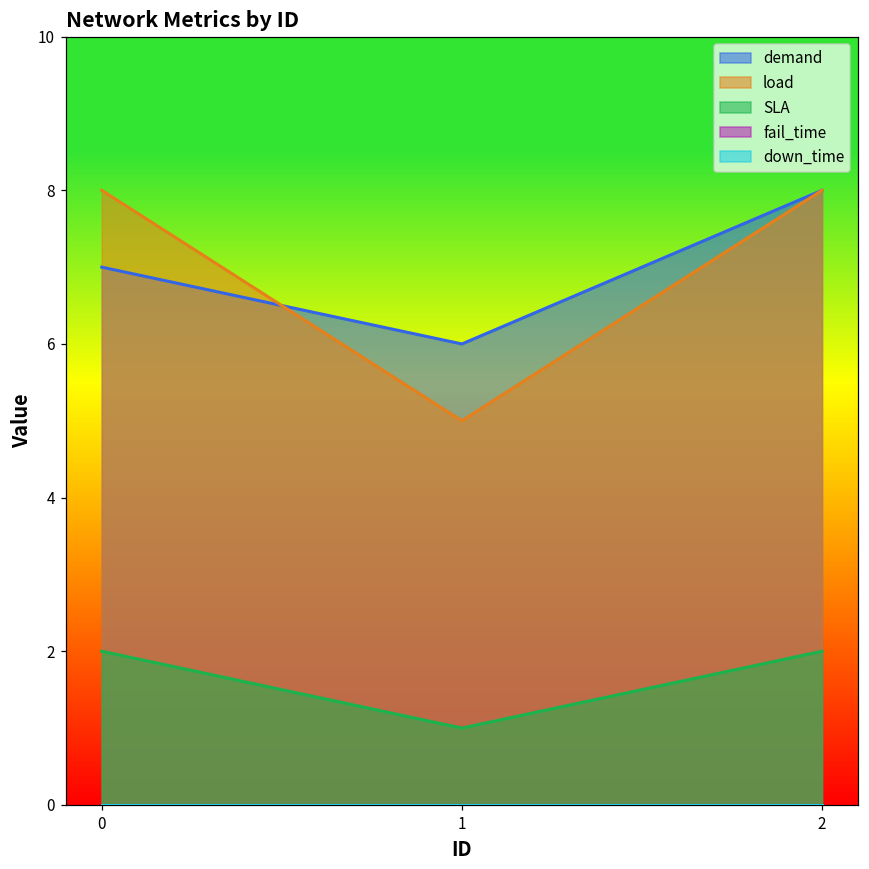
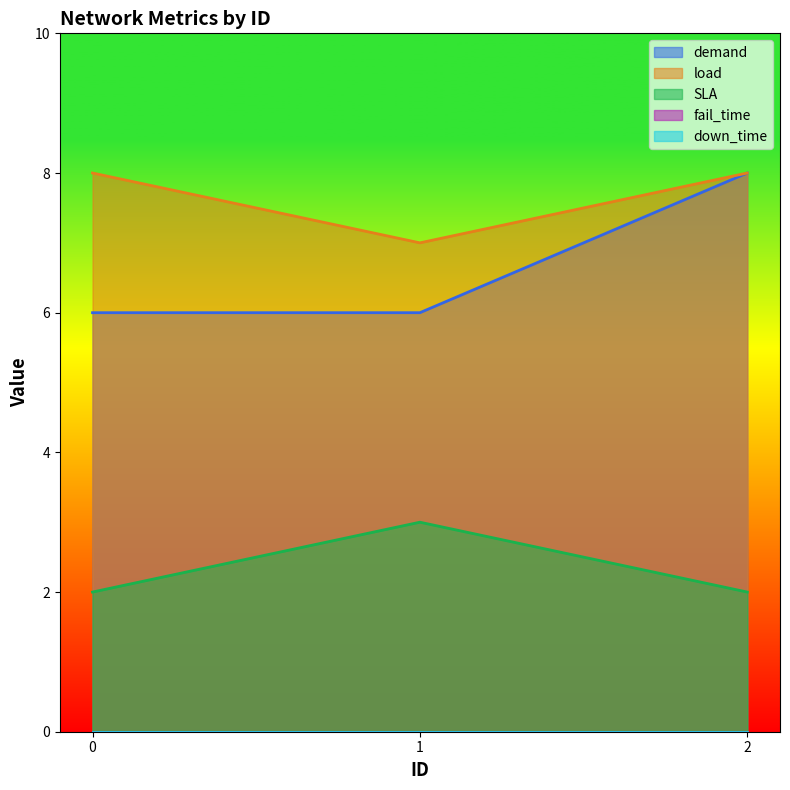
demand, 0: 7 -> 6
load, 1: 5 -> 7
SLA, 1: 1 -> 3
